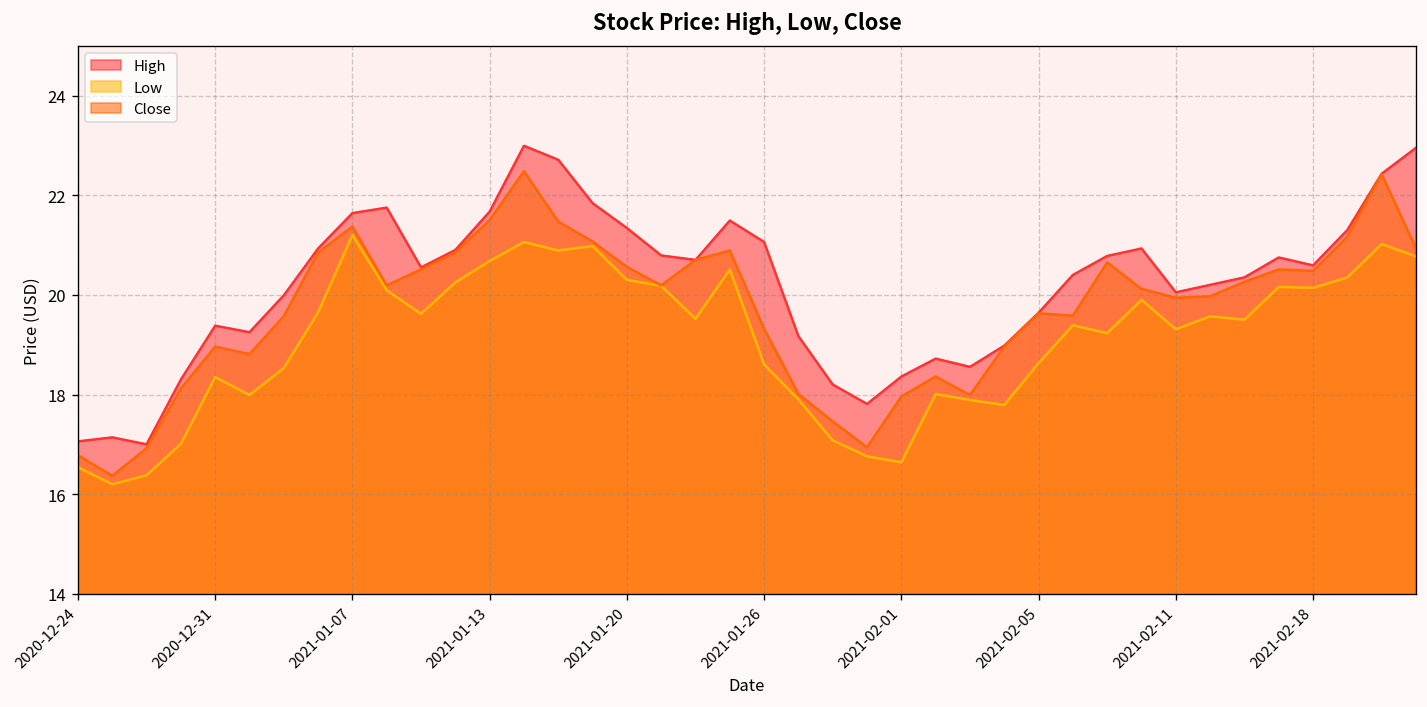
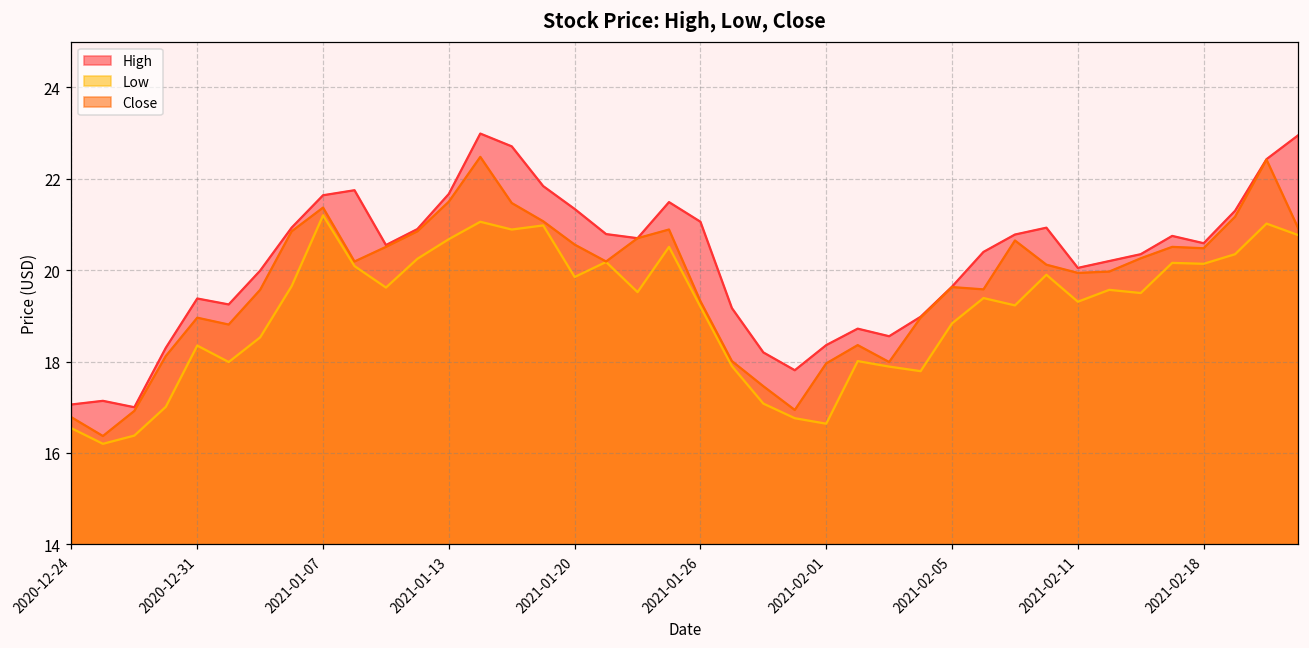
Low, 2021-01-20: 20.3 -> 19.9
Low, 2021-01-26: 18.6 -> 19.2
Low, 2021-02-05: 18.6 -> 18.8
